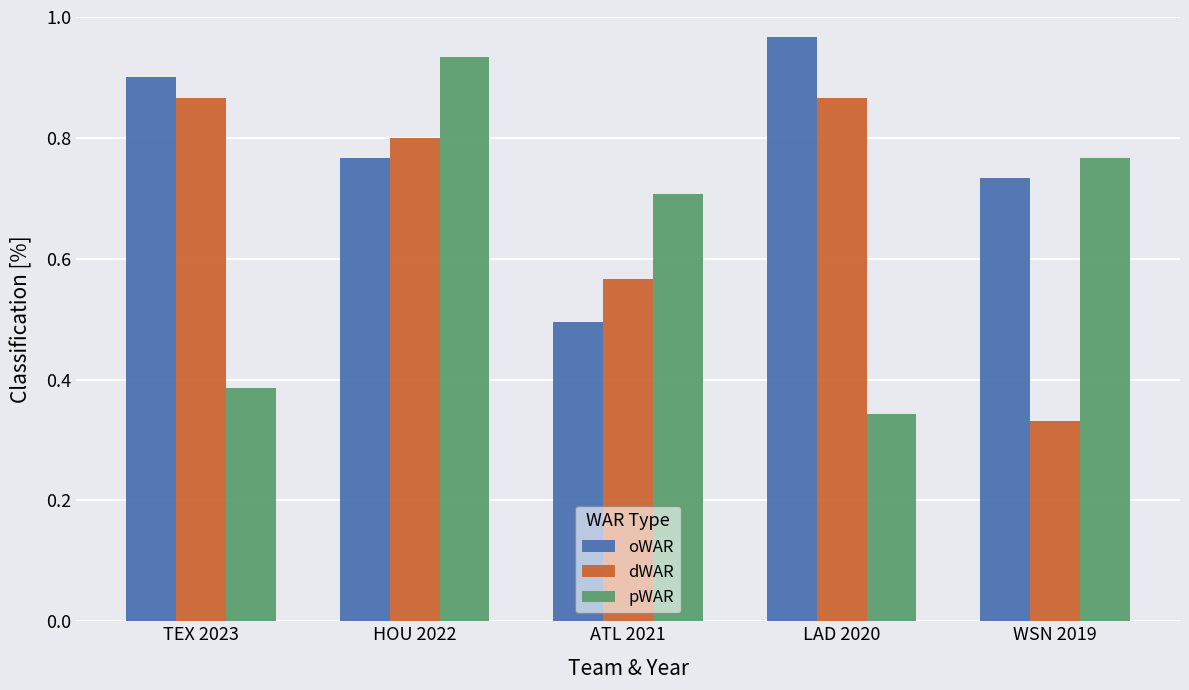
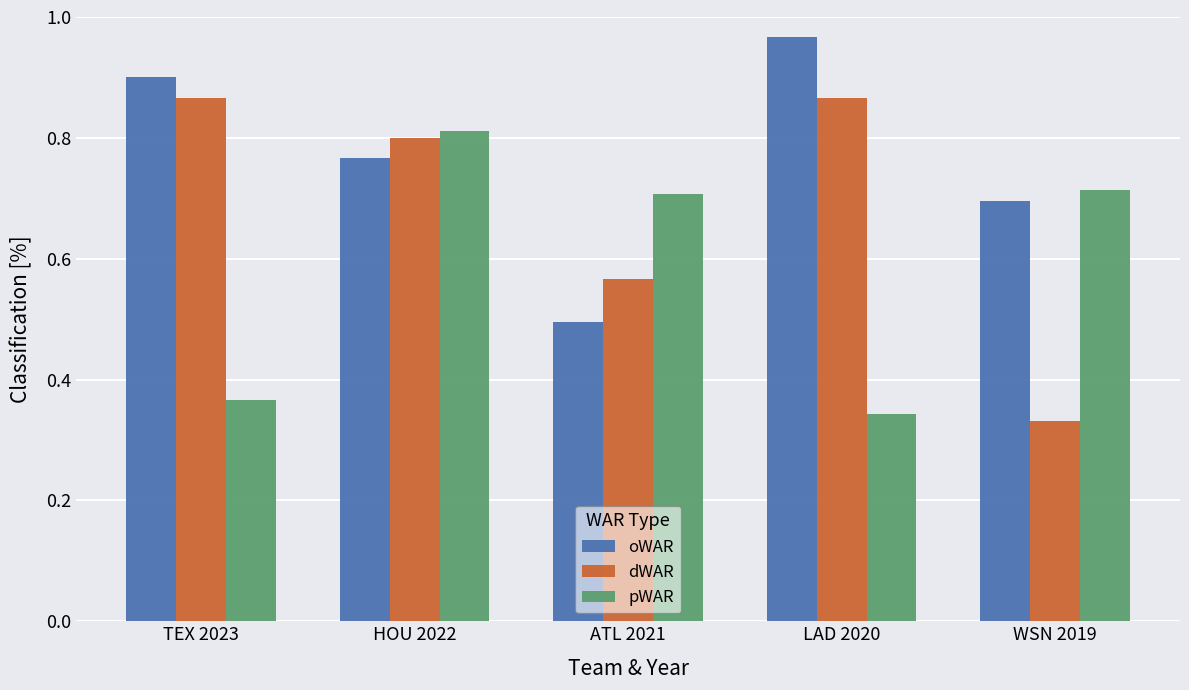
pWAR, TEX 2023: 0.39 -> 0.37
pWAR, HOU 2022: 0.93 -> 0.81
oWAR, WSN 2019: 0.73 -> 0.70
pWAR, WSN 2019: 0.77 -> 0.71
